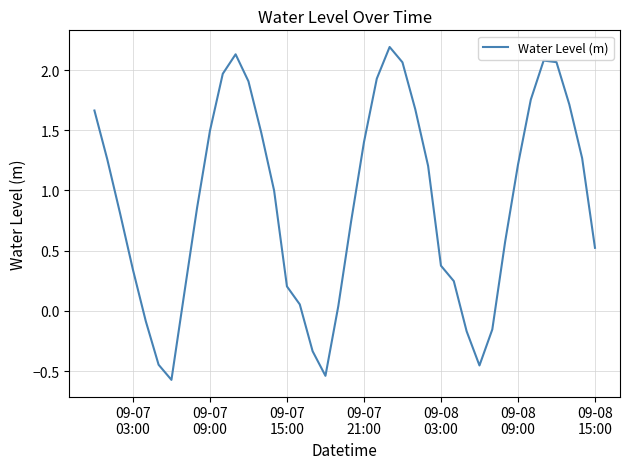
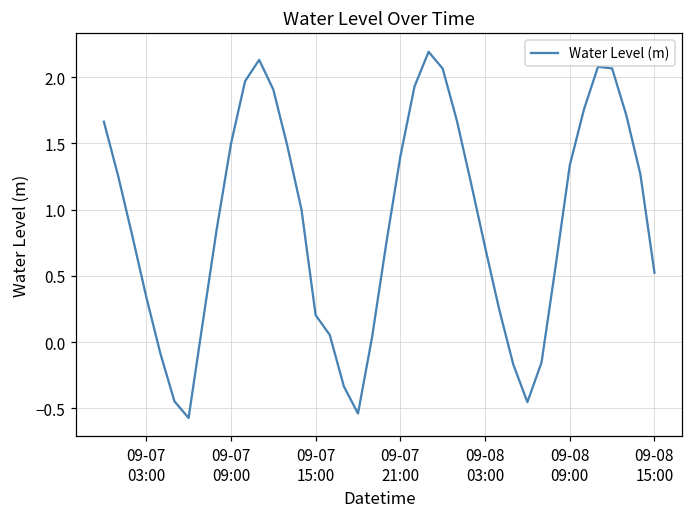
09-08 03:00: 0.38 -> 0.72
09-08 09:00: 1.21 -> 1.33
